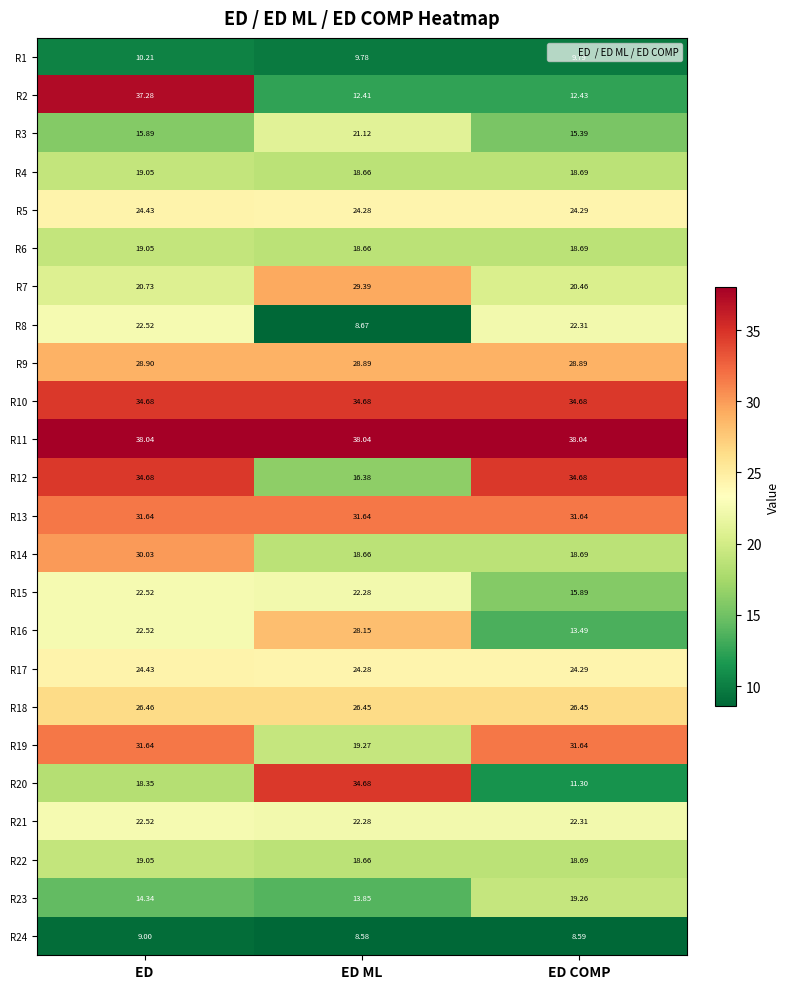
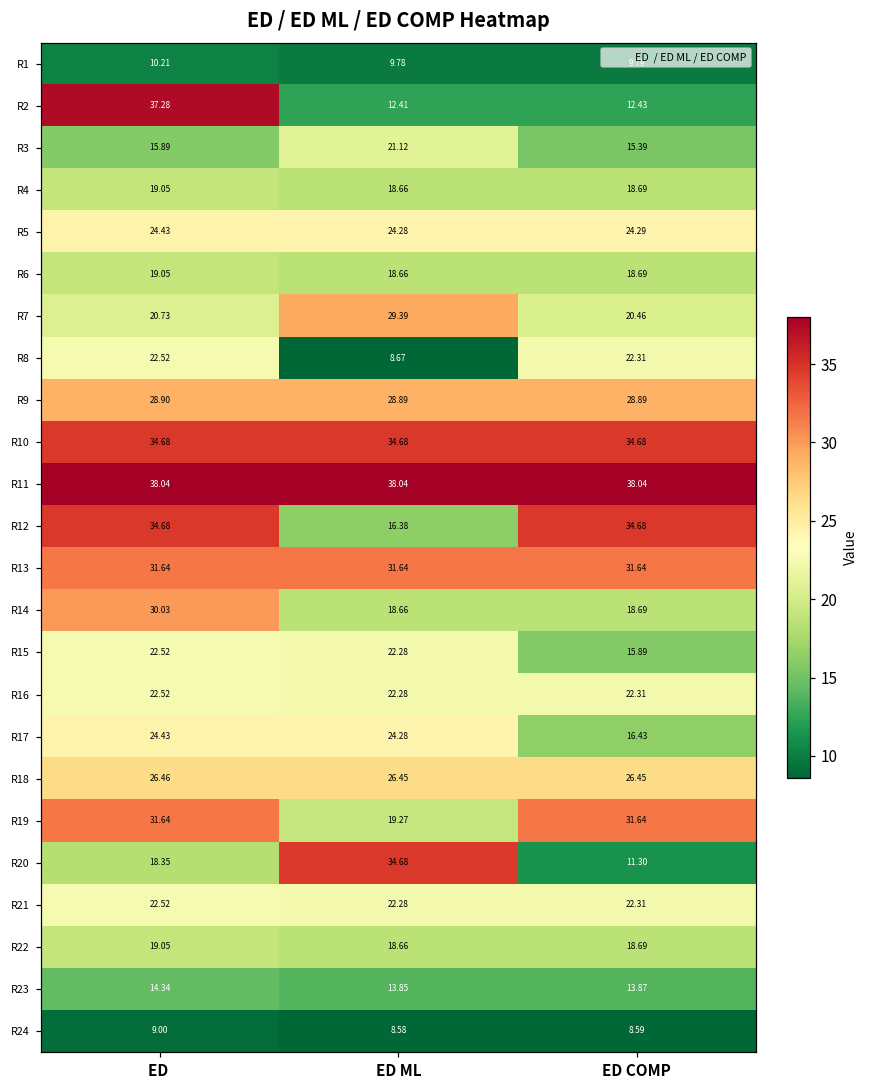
R16, ED ML: 28.15 -> 22.28
R16, ED COMP: 13.49 -> 22.31
R17, ED COMP: 24.29 -> 16.43
R23, ED COMP: 19.26 -> 13.87
